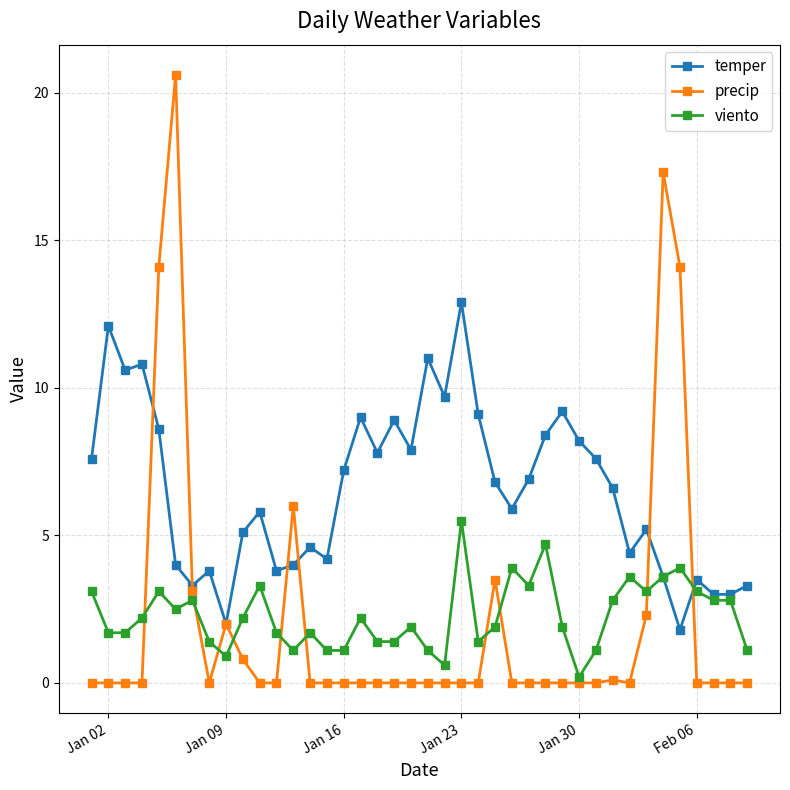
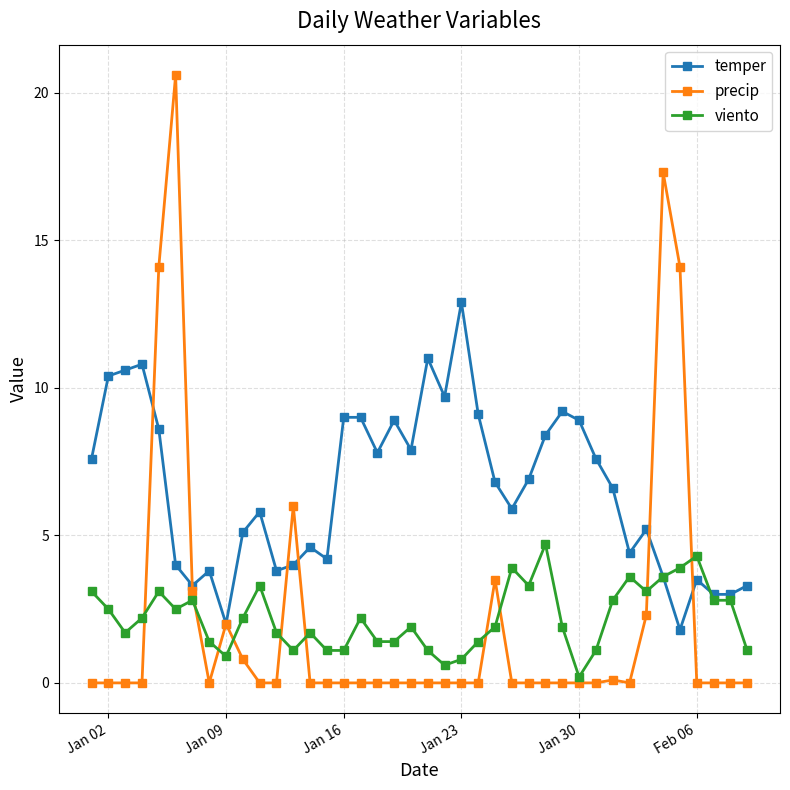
temper, Jan 02: 12.1 -> 10.4
viento, Jan 02: 1.7 -> 2.5
temper, Jan 16: 7.2 -> 9.0
viento, Jan 23: 5.5 -> 0.8
temper, Jan 30: 8.2 -> 8.9
viento, Feb 06: 3.1 -> 4.3
